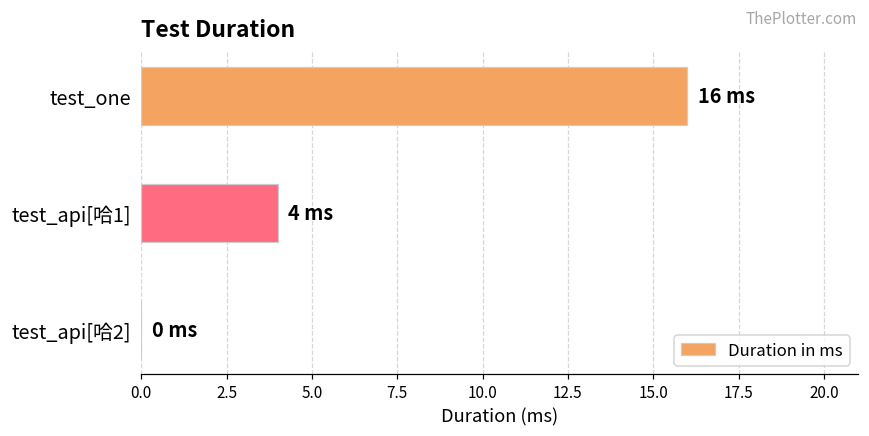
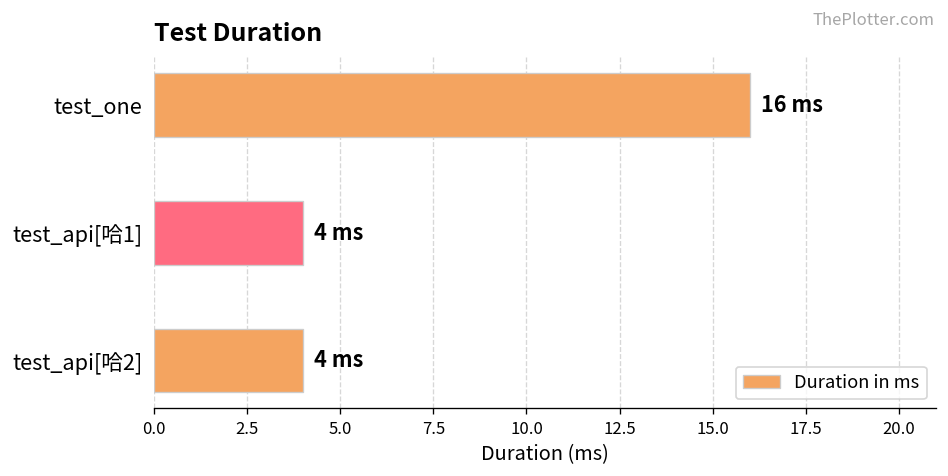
test_api[哈2]: 0 -> 4
